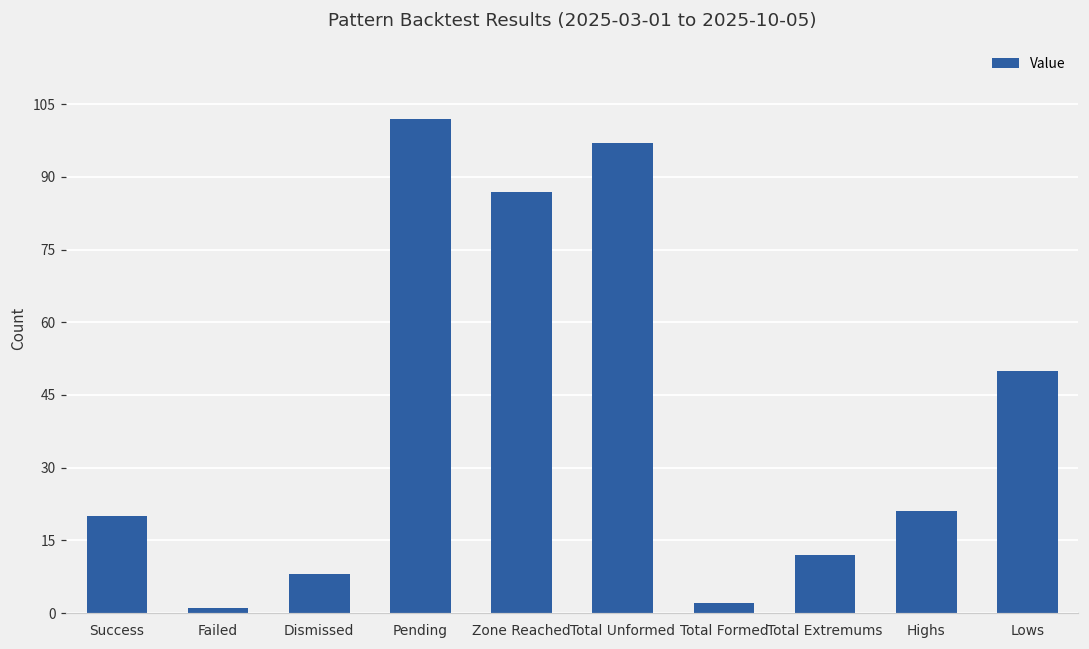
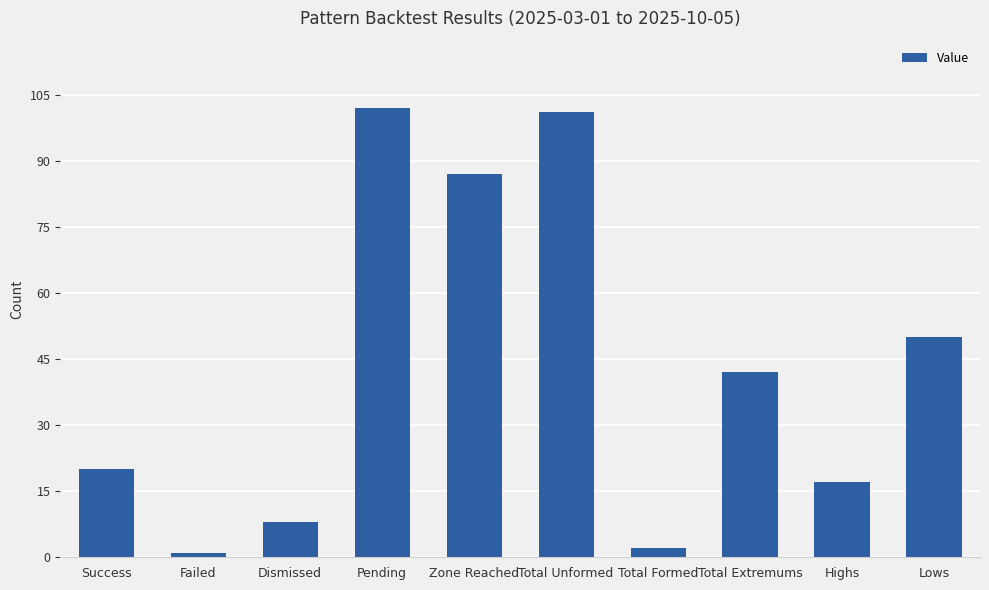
Total Unformed: 97 -> 101
Total Extremums: 12 -> 42
Highs: 21 -> 17
